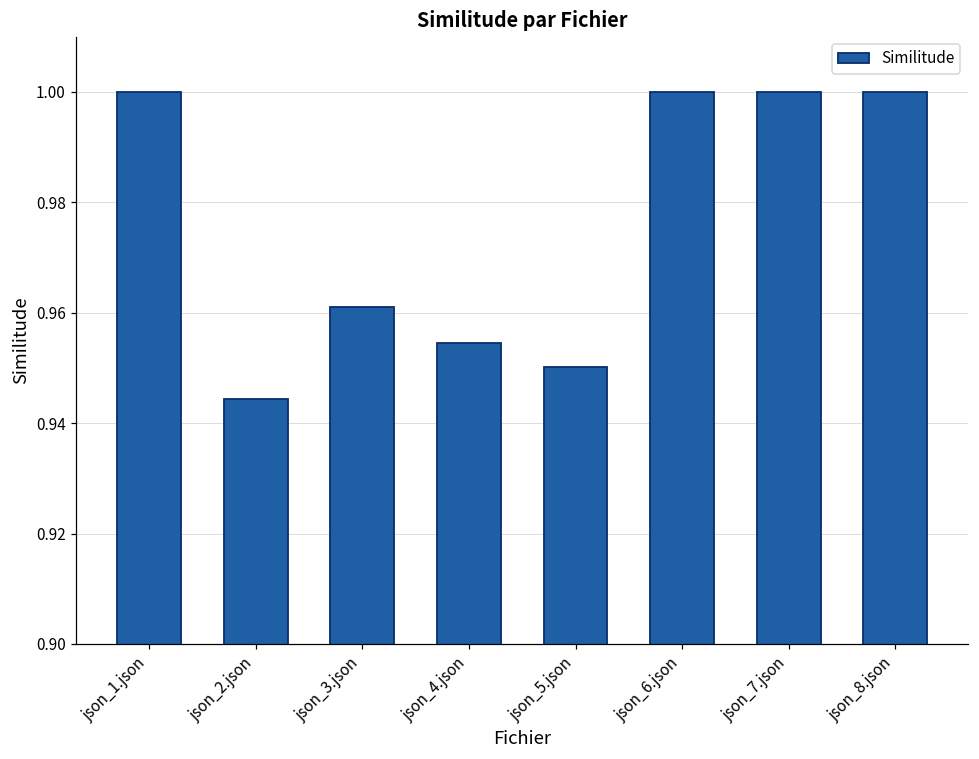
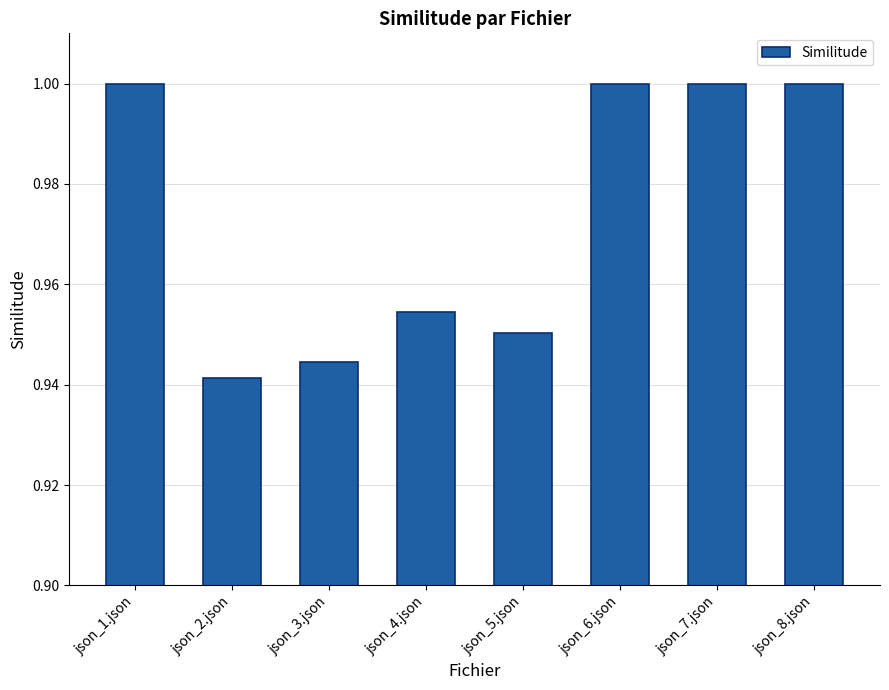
json_2.json: 0.944 -> 0.941
json_3.json: 0.961 -> 0.944
